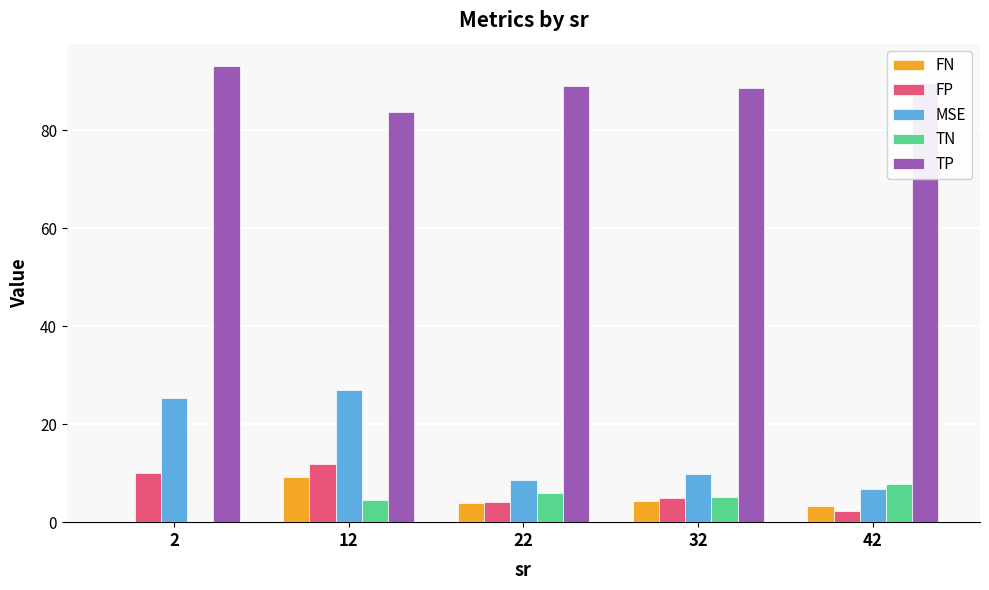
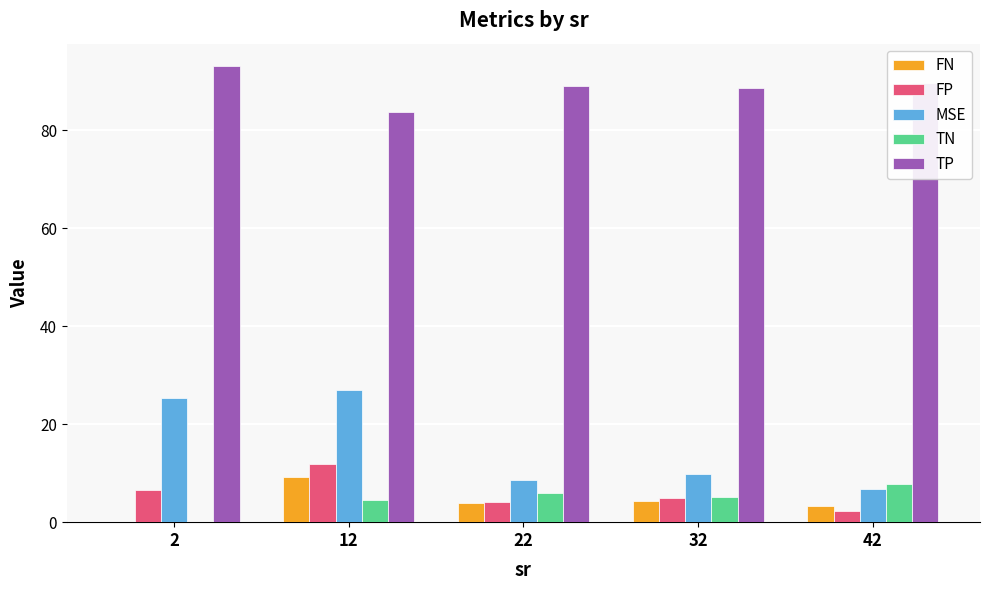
FP, 2: 10 -> 7
